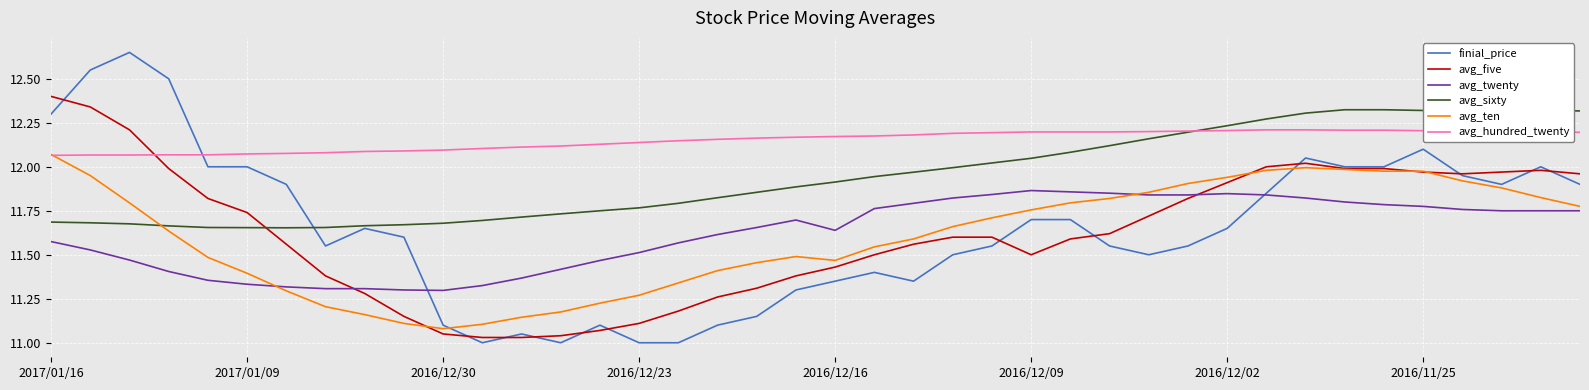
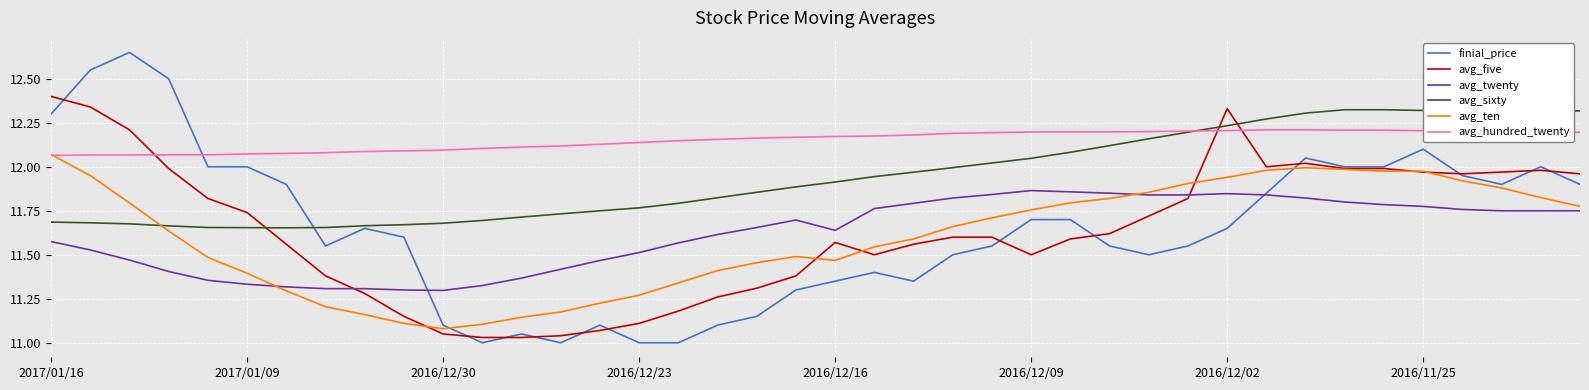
avg_five, 2016/12/16: 11.43 -> 11.57
avg_five, 2016/12/02: 11.91 -> 12.33
